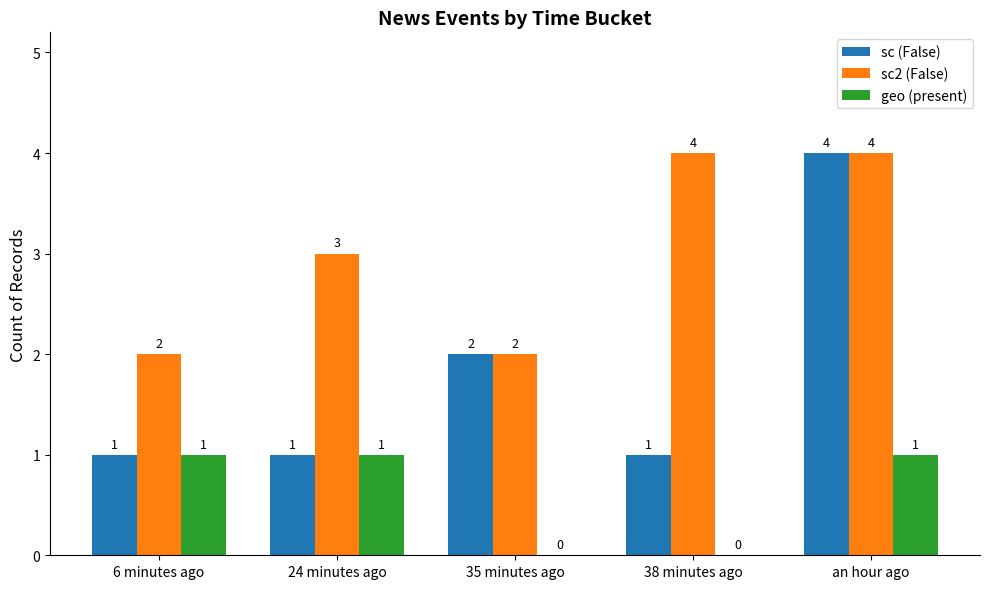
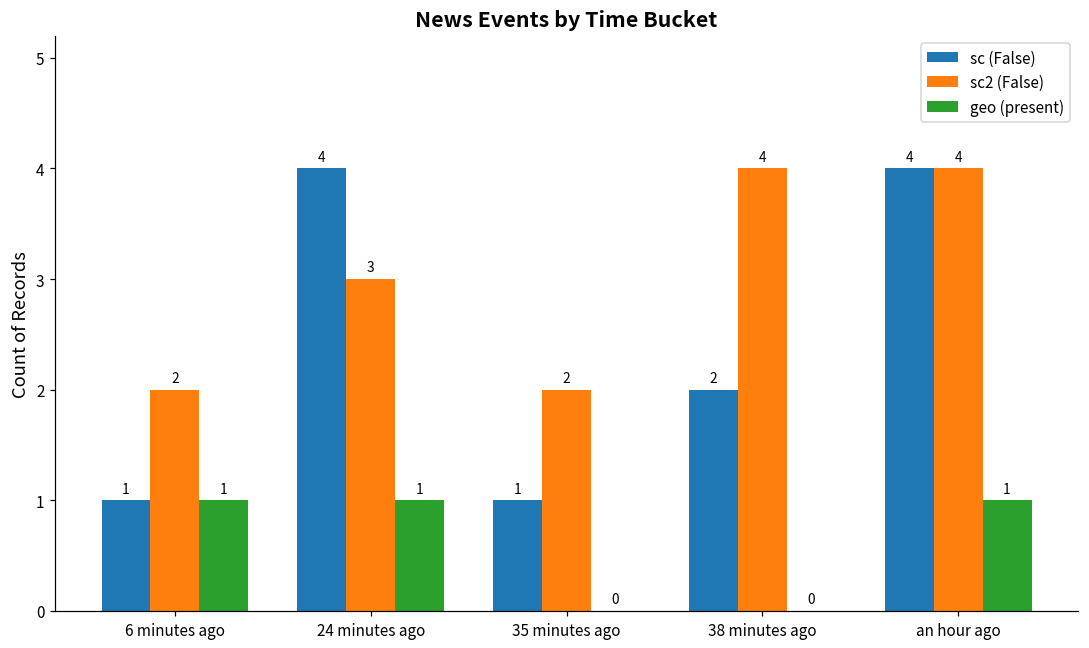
sc (False), 24 minutes ago: 1 -> 4
sc (False), 35 minutes ago: 2 -> 1
sc (False), 38 minutes ago: 1 -> 2
